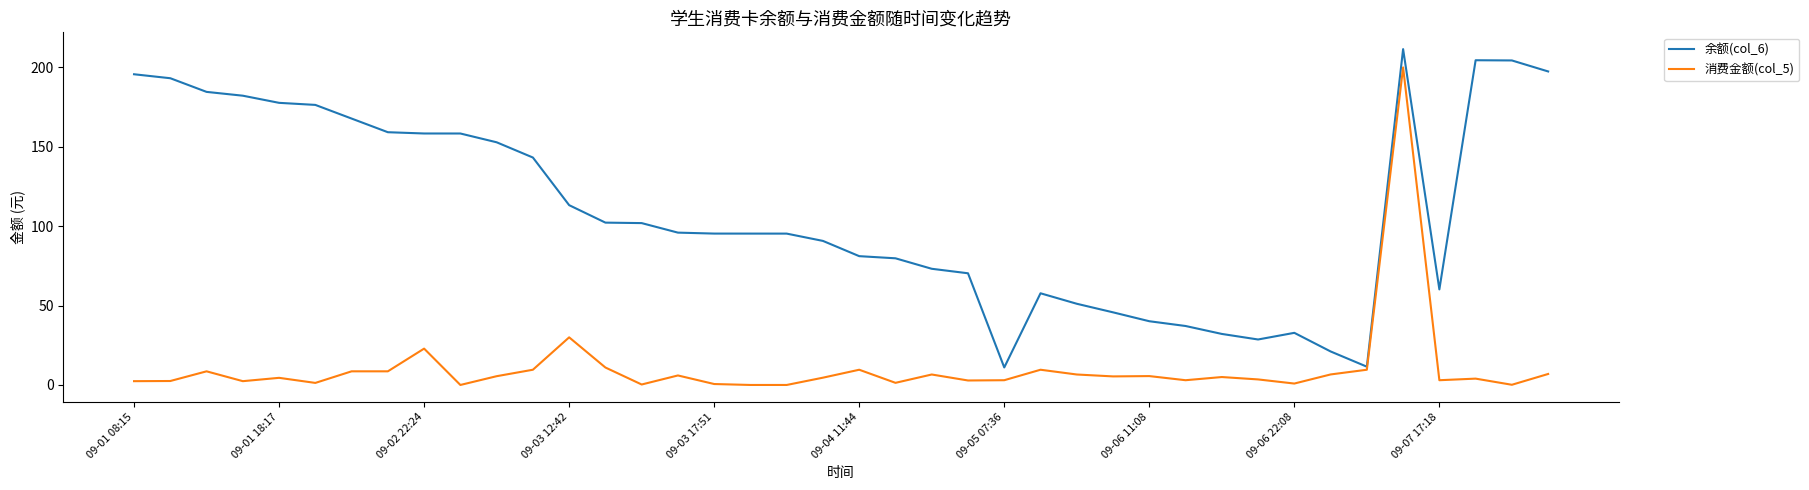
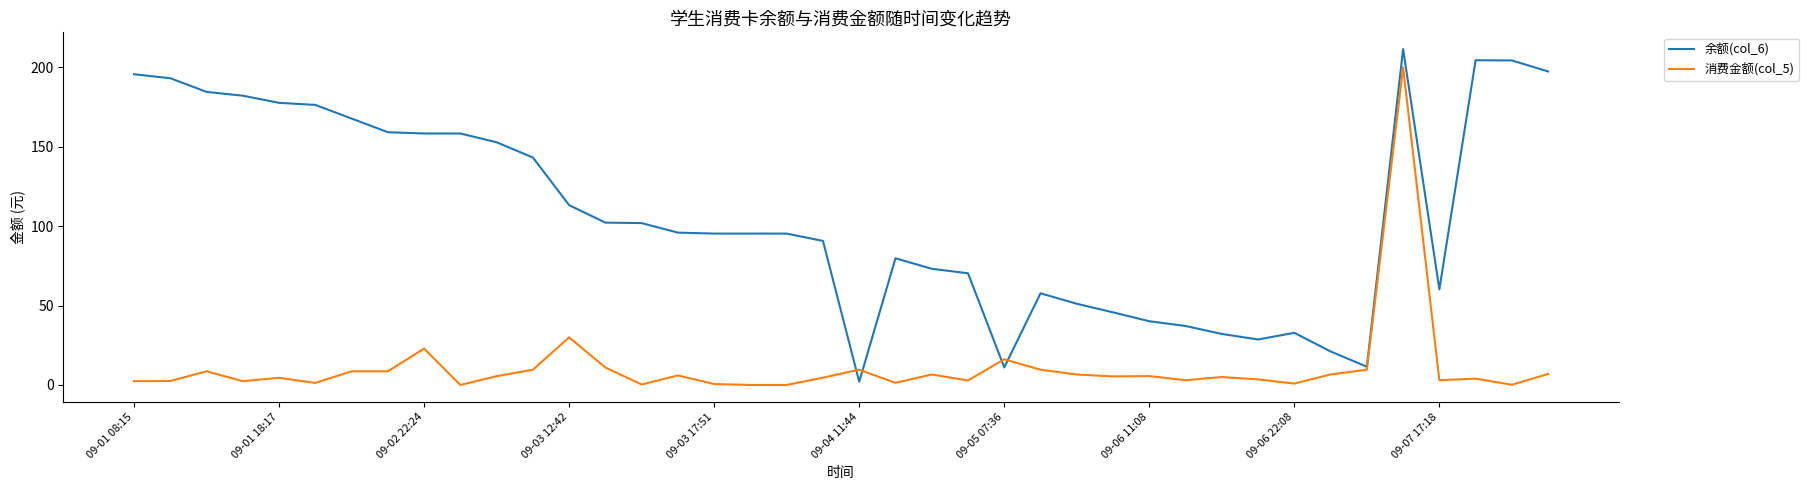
余额(col_6), 09-04 11:44: 81 -> 2
消费金额(col_5), 09-05 07:36: 3 -> 16
